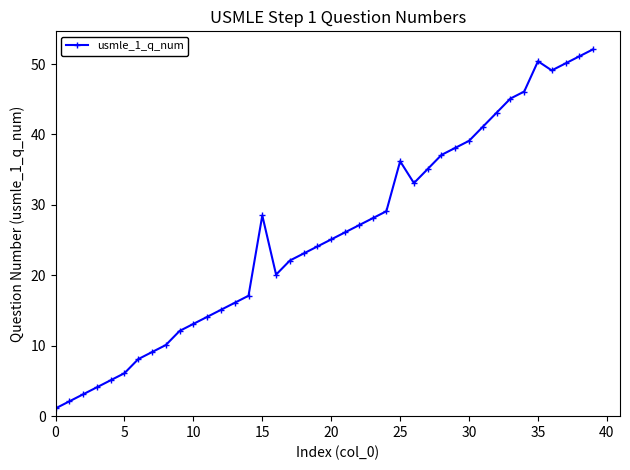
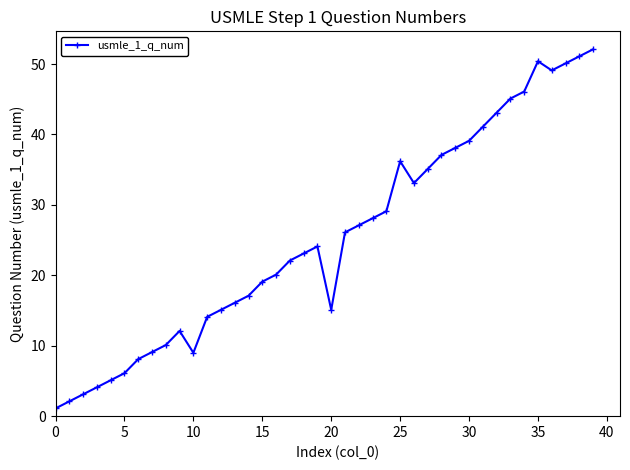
10: 13 -> 9
15: 29 -> 19
20: 25 -> 15
